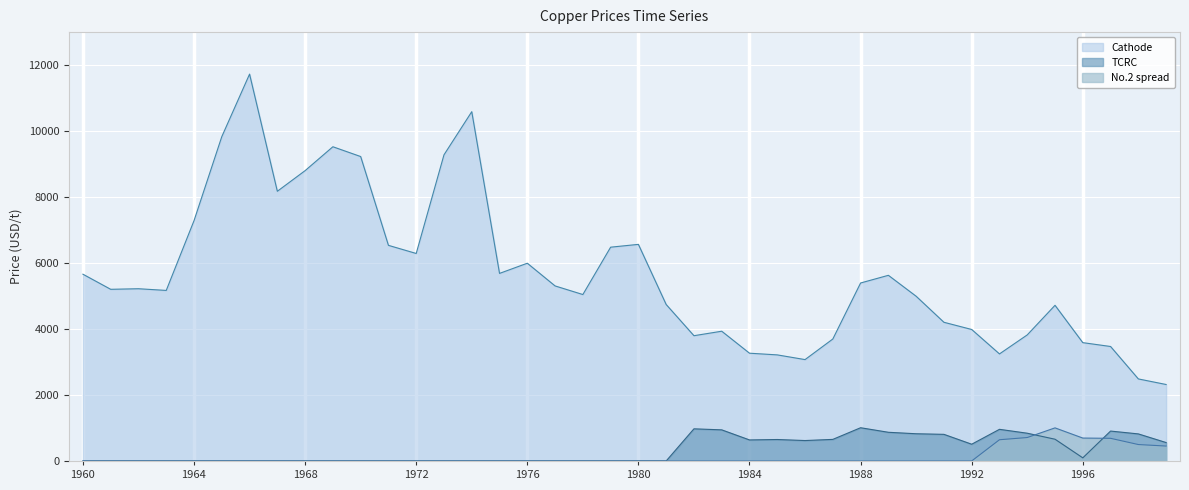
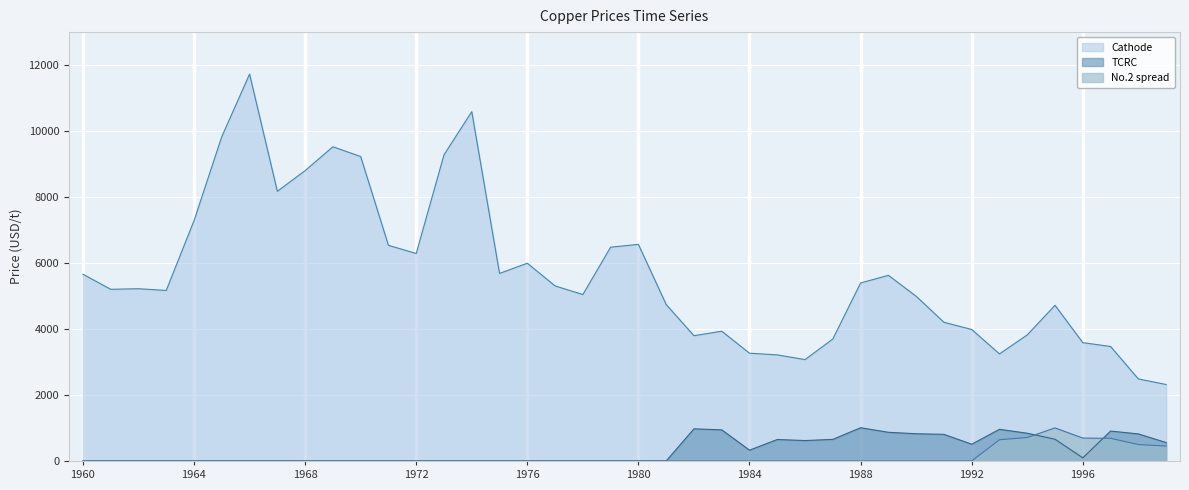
TCRC, 1984: 600 -> 300
